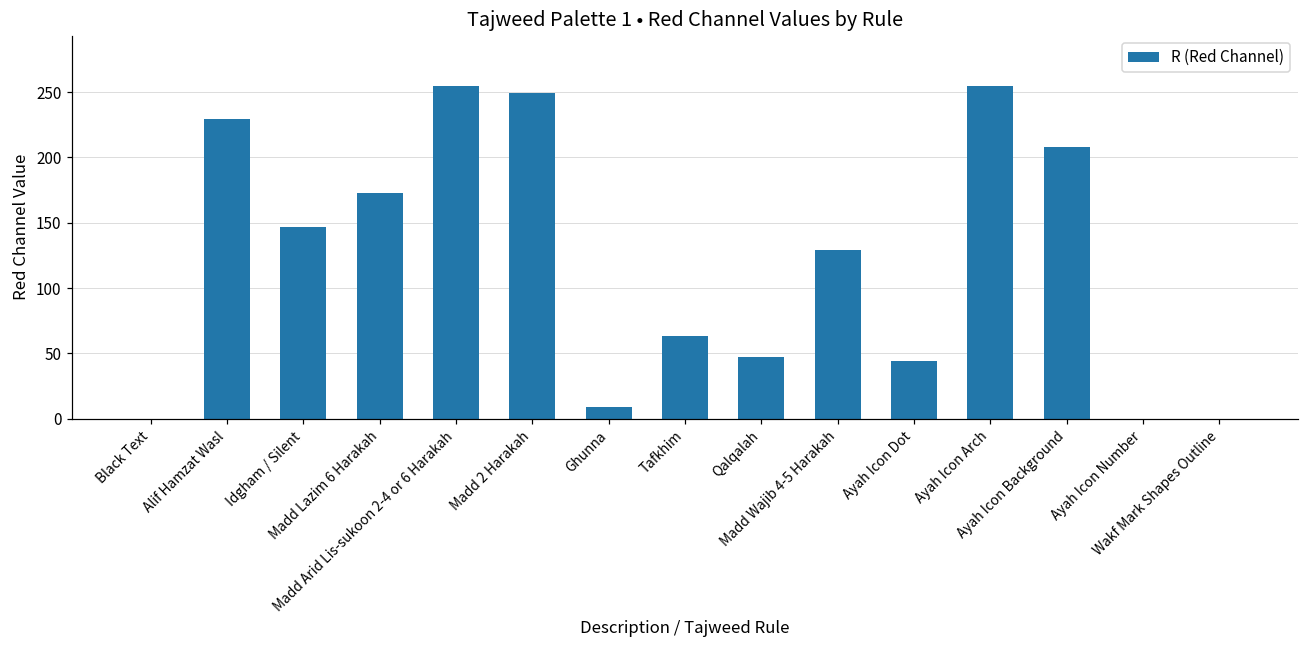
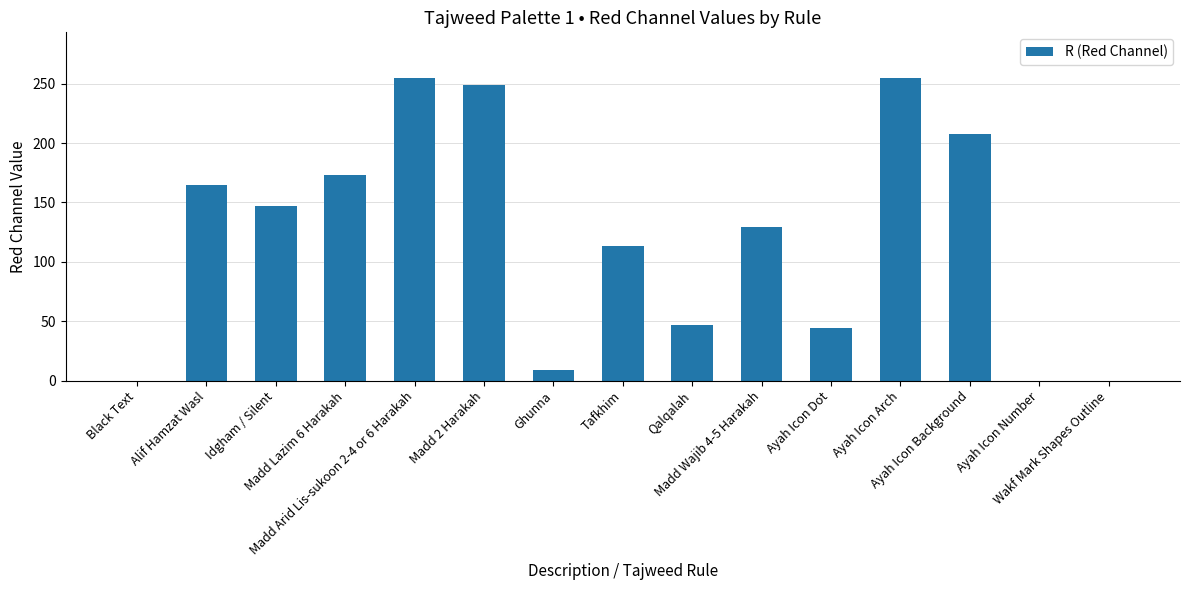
Alif Hamzat Wasl: 229 -> 165
Tafkhim: 63 -> 113
